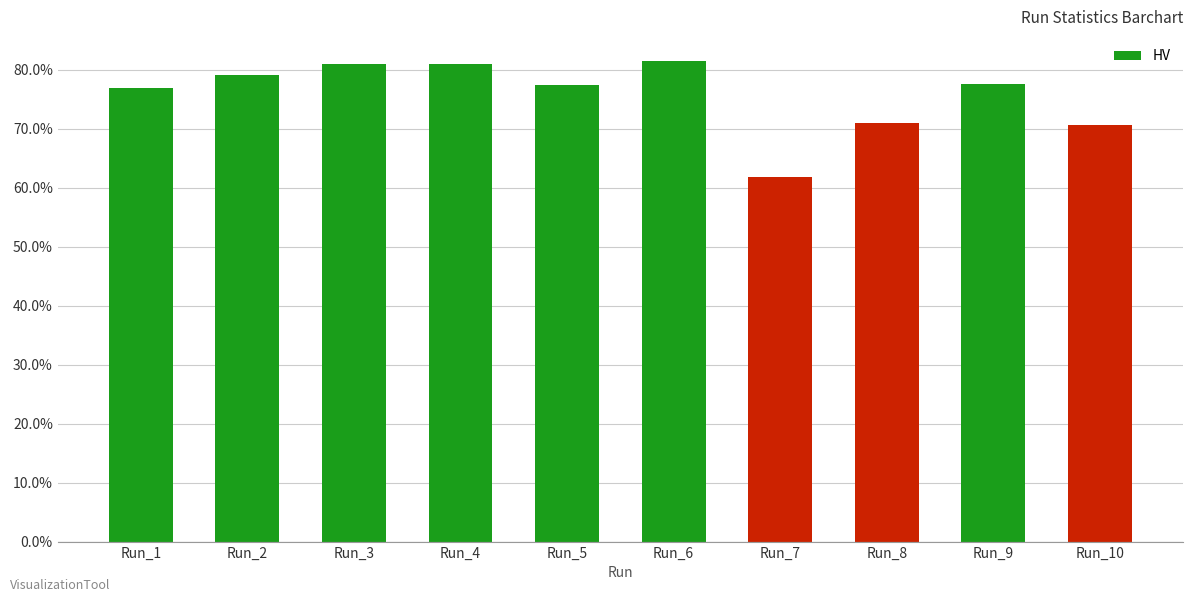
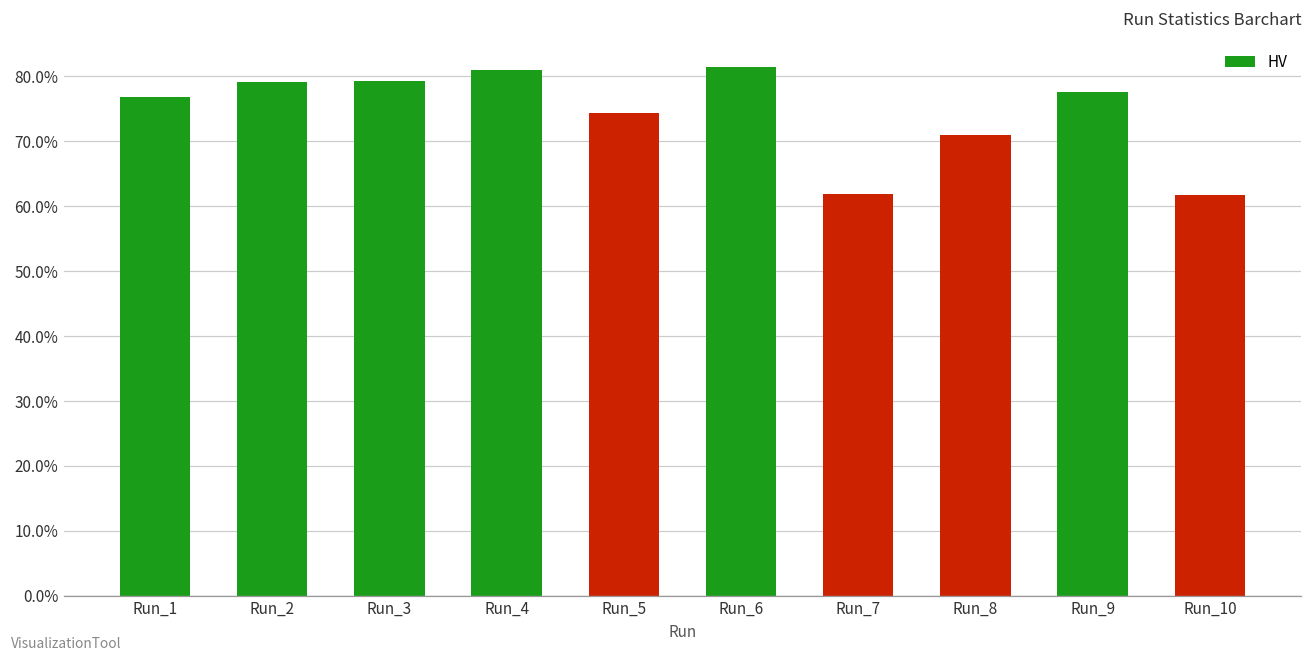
Run_3: 81% -> 79%
Run_5: 77% -> 74%
Run_10: 71% -> 62%
